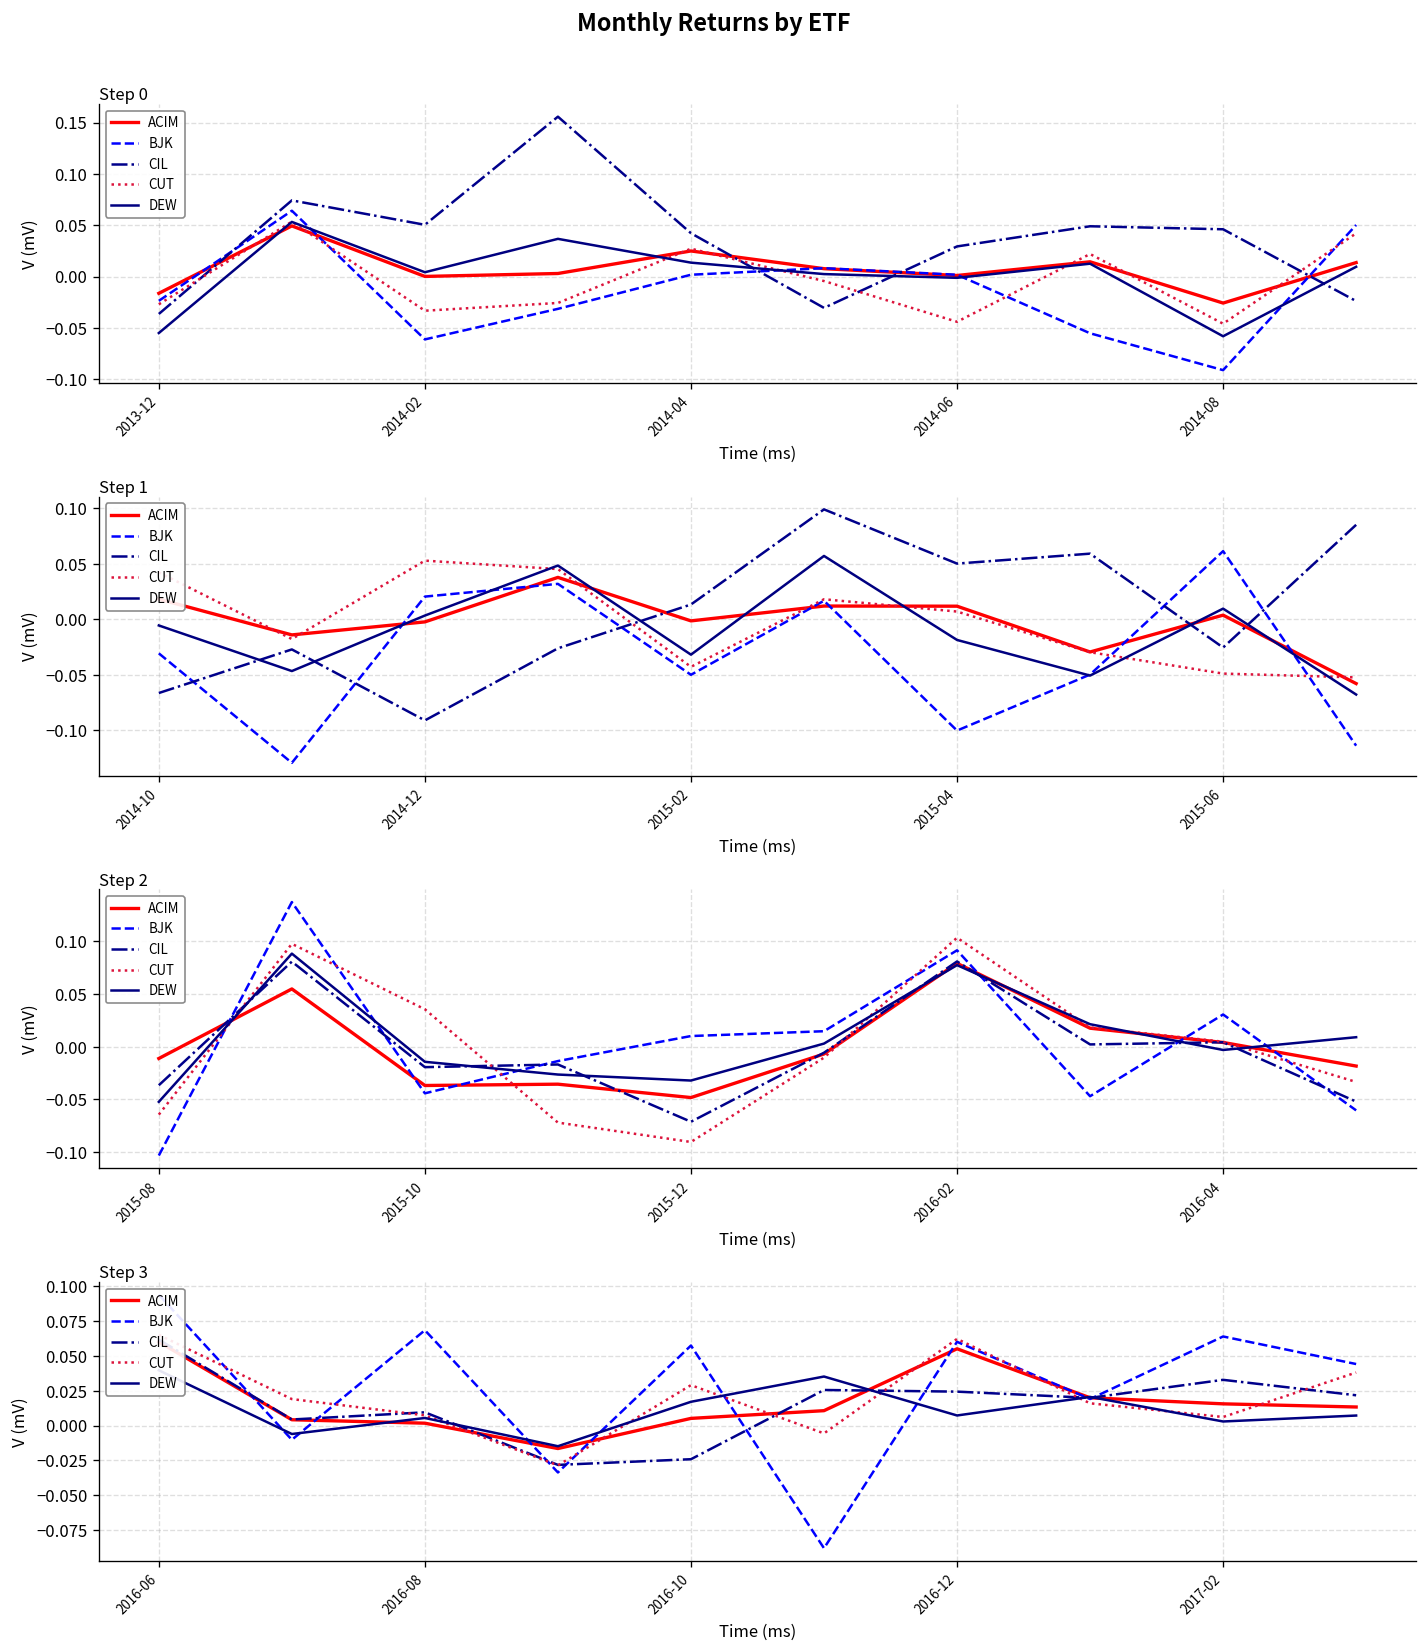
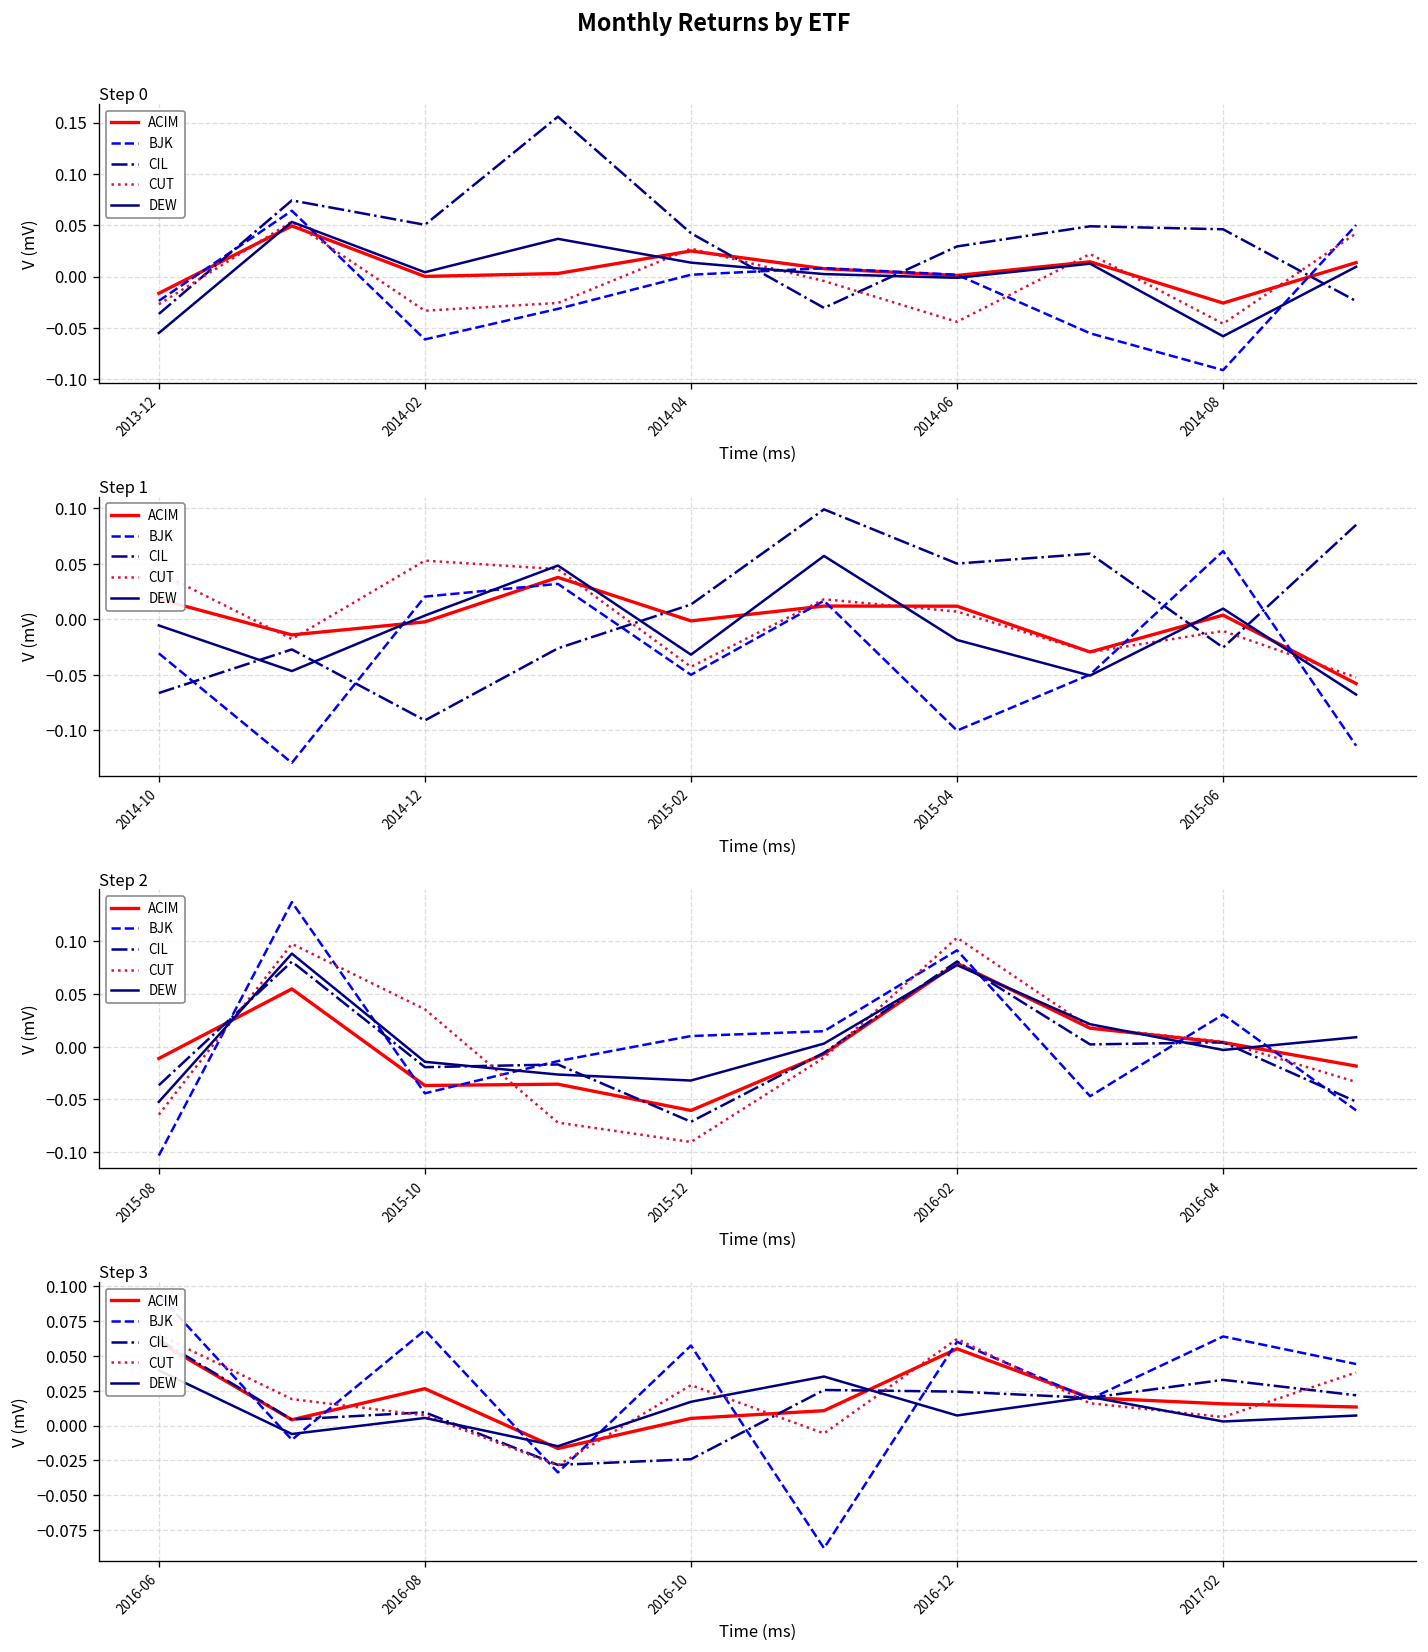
Step 1, CUT, 2015-06: -0.05 -> -0.01
Step 2, ACIM, 2015-12: -0.05 -> -0.06
Step 3, ACIM, 2016-08: 0.002 -> 0.026
